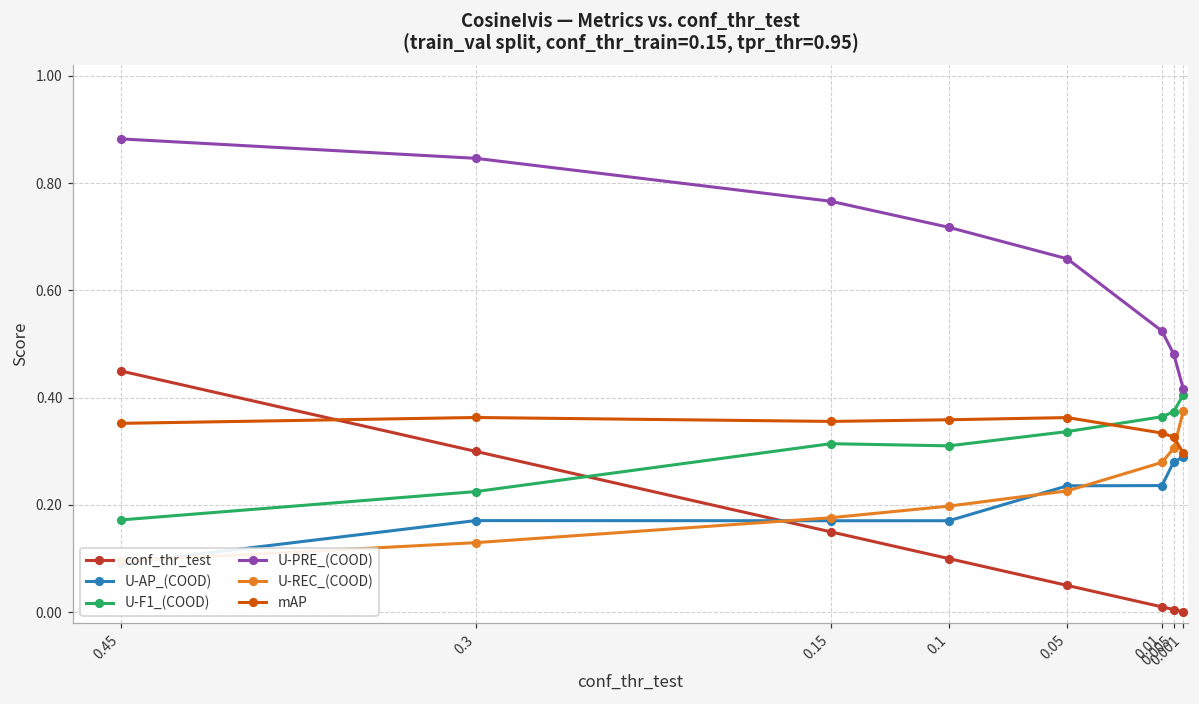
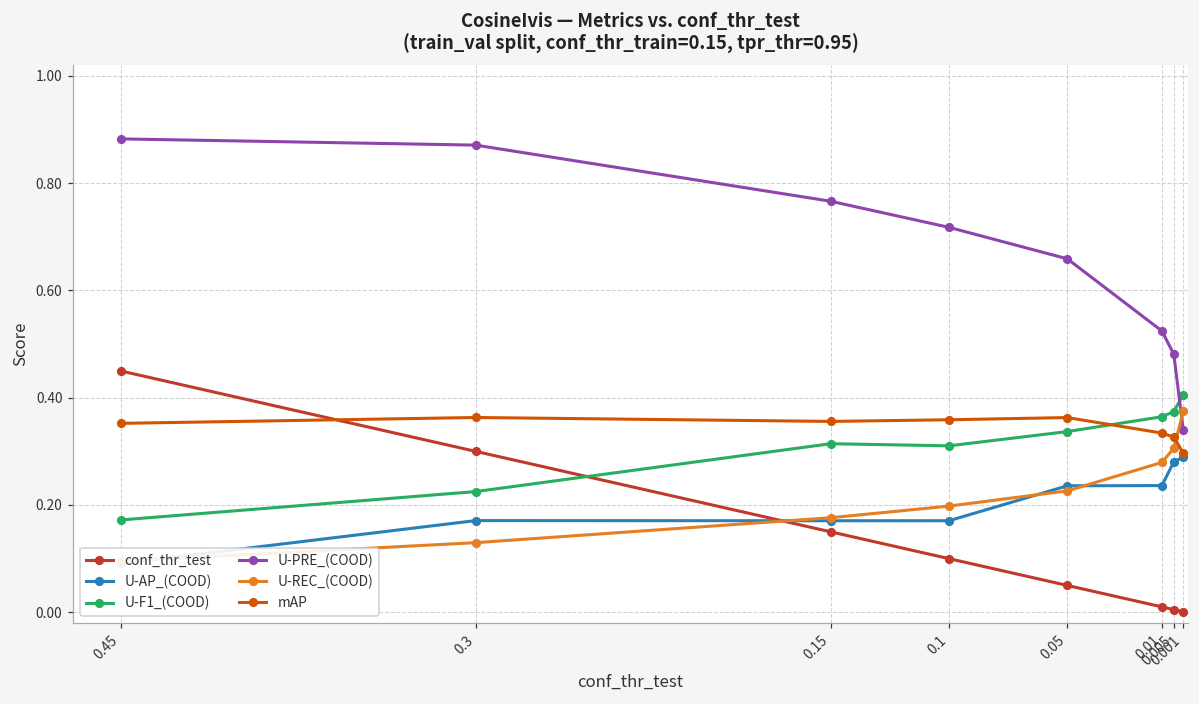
U-PRE_(COOD), 0.3: 0.85 -> 0.87
U-PRE_(COOD), 0.001: 0.42 -> 0.34
